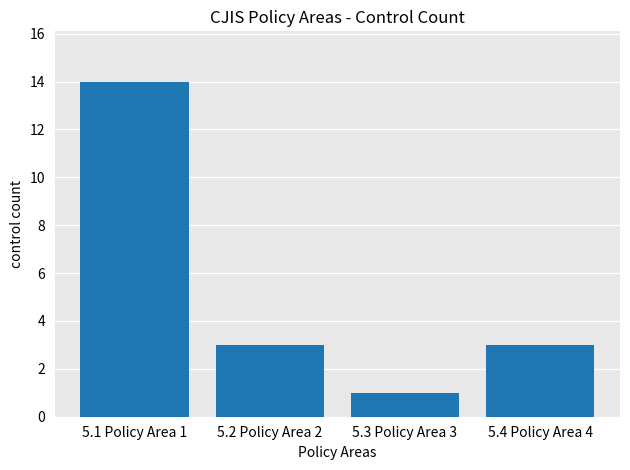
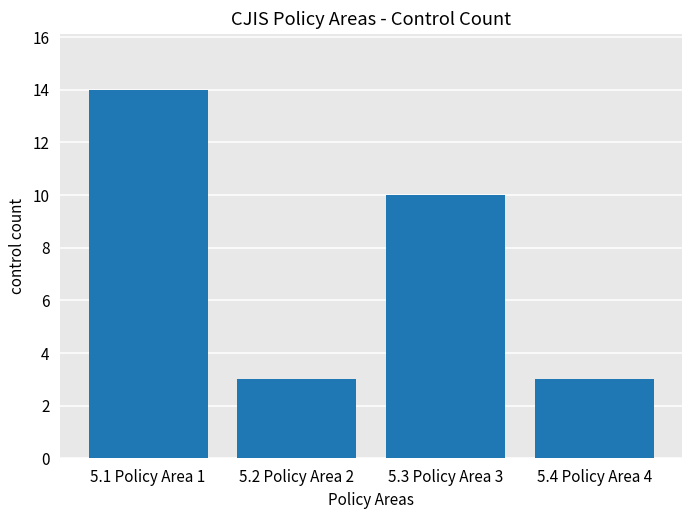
5.3 Policy Area 3: 1 -> 10
